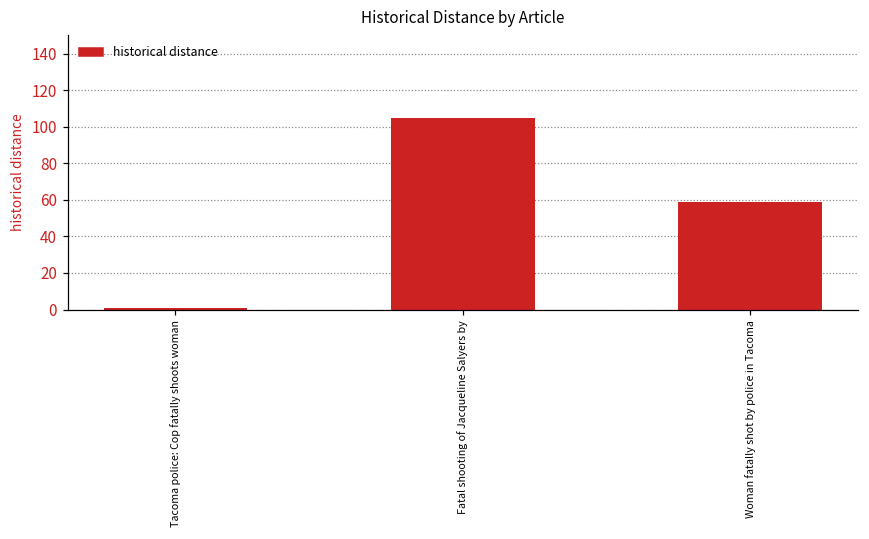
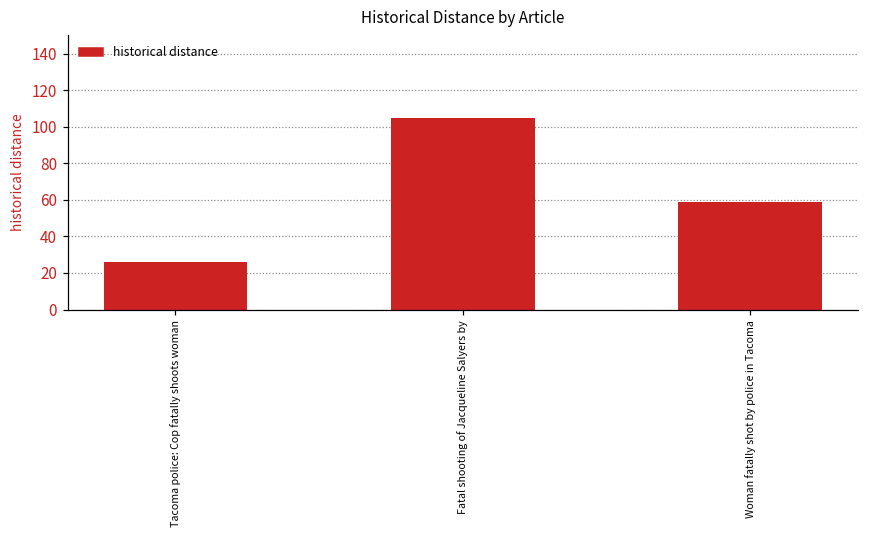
Tacoma police: Cop fatally shoots woman: 1 -> 26
